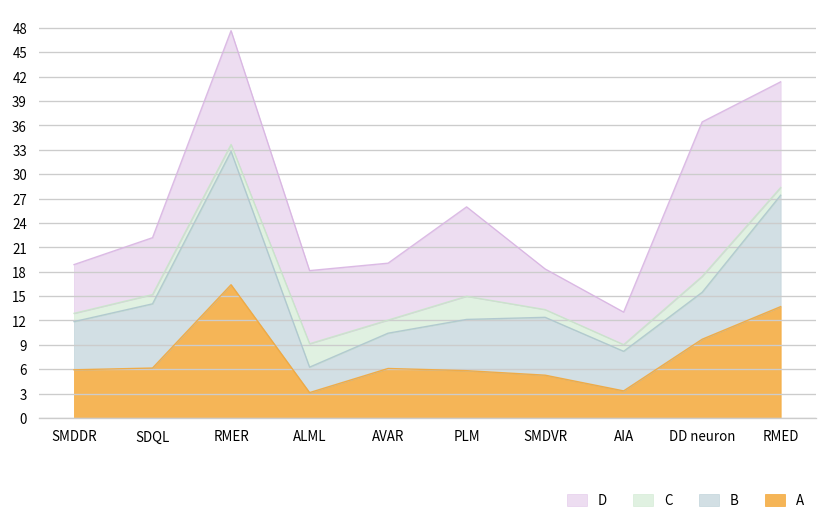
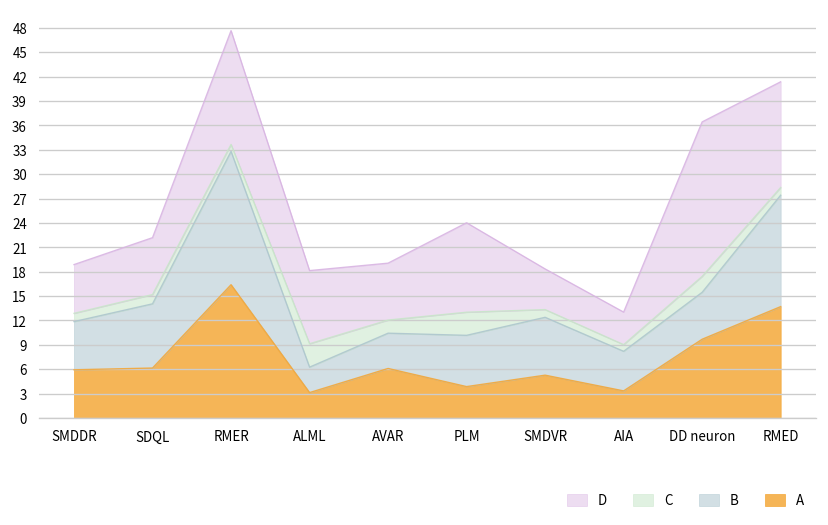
A, PLM: 6 -> 4
